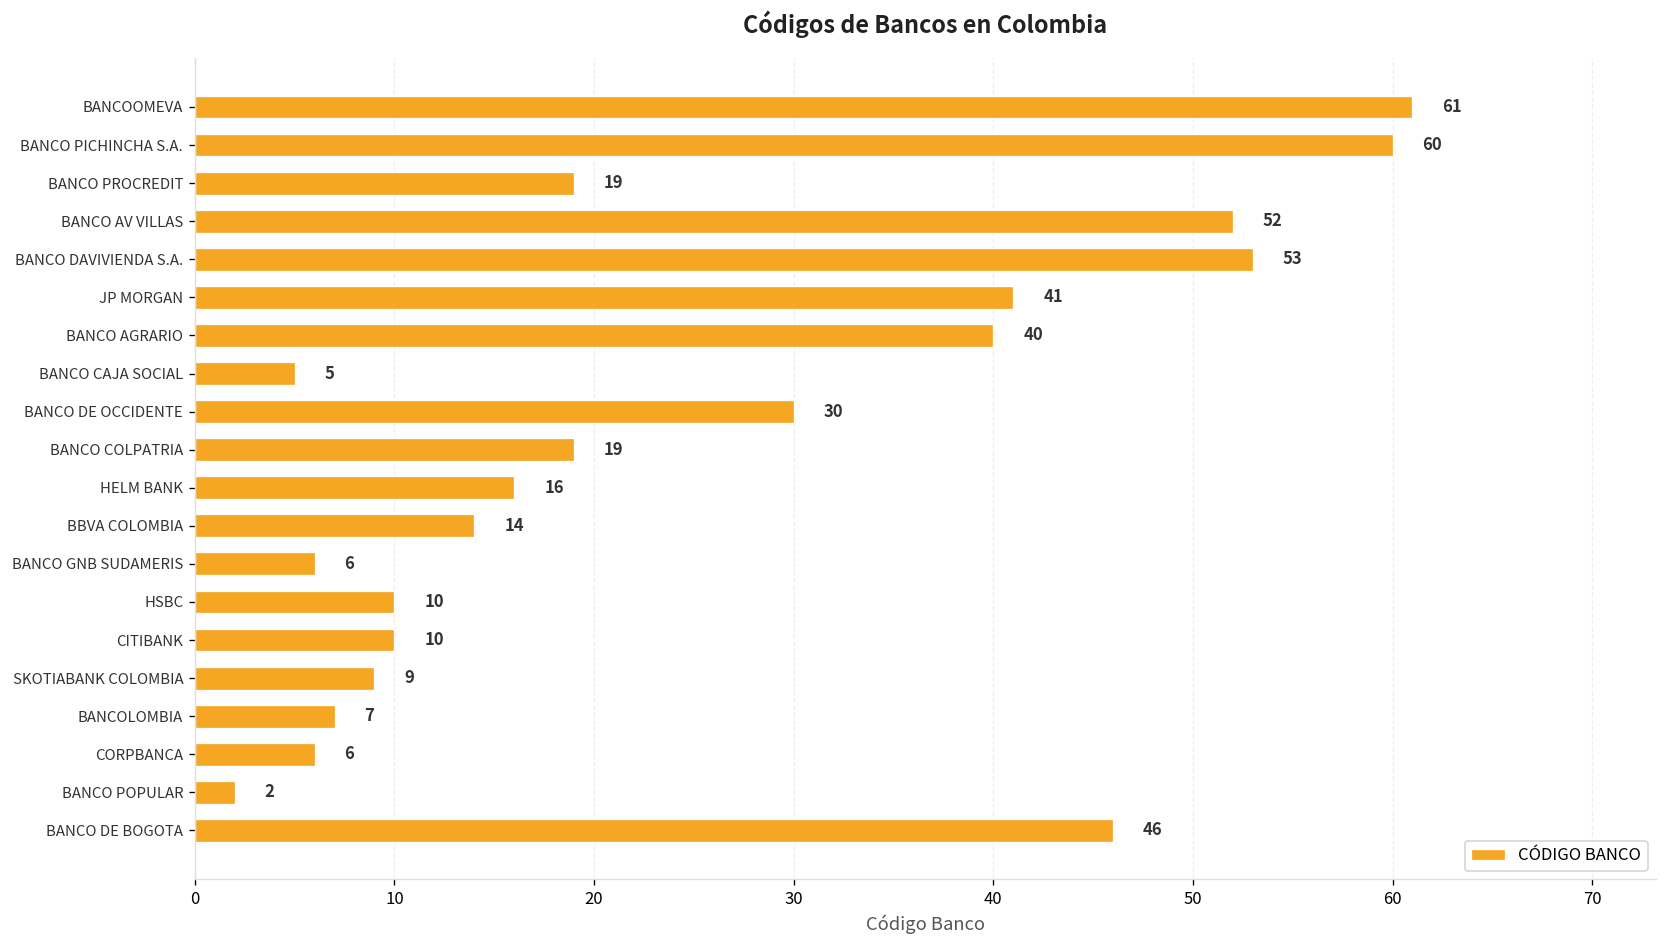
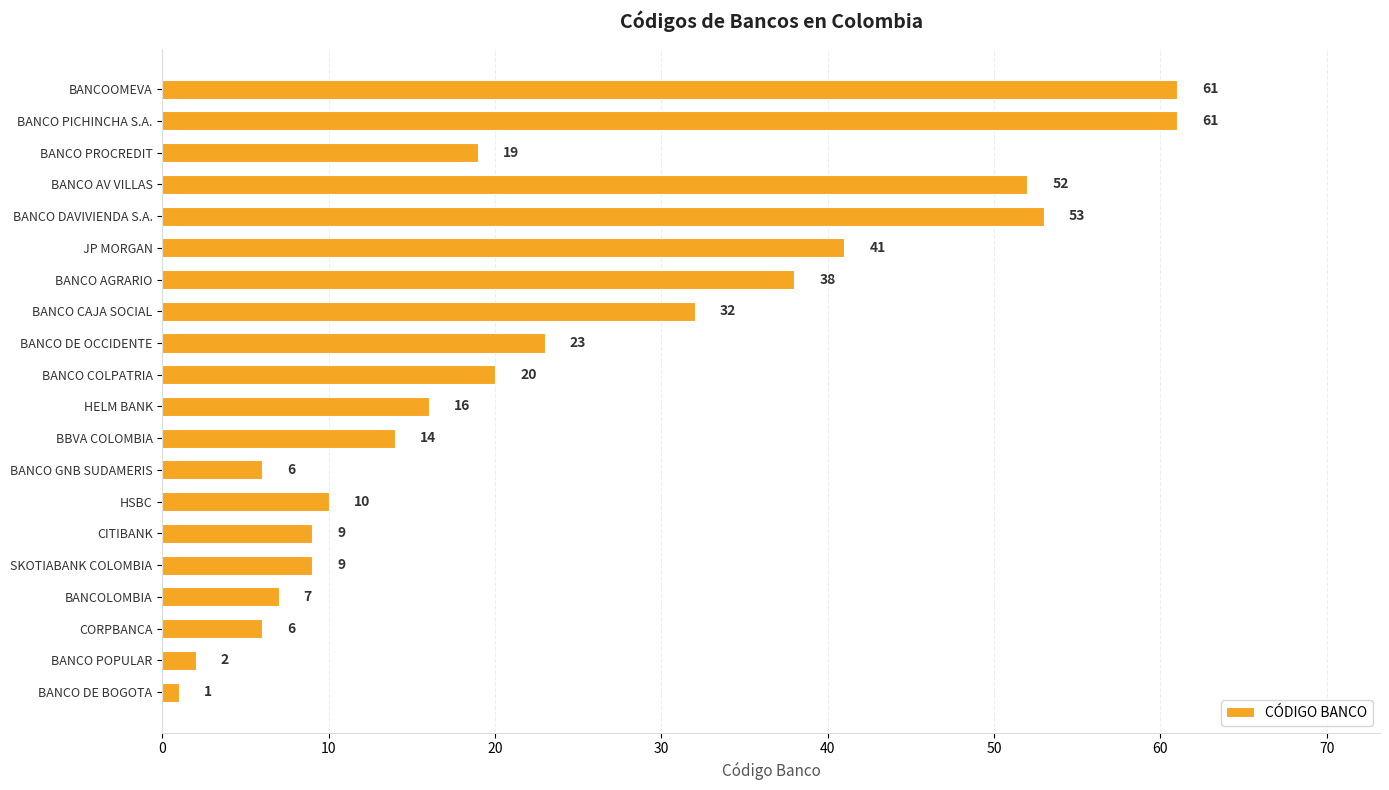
BANCO PICHINCHA S.A.: 60 -> 61
BANCO AGRARIO: 40 -> 38
BANCO CAJA SOCIAL: 5 -> 32
BANCO DE OCCIDENTE: 30 -> 23
BANCO COLPATRIA: 19 -> 20
CITIBANK: 10 -> 9
BANCO DE BOGOTA: 46 -> 1
